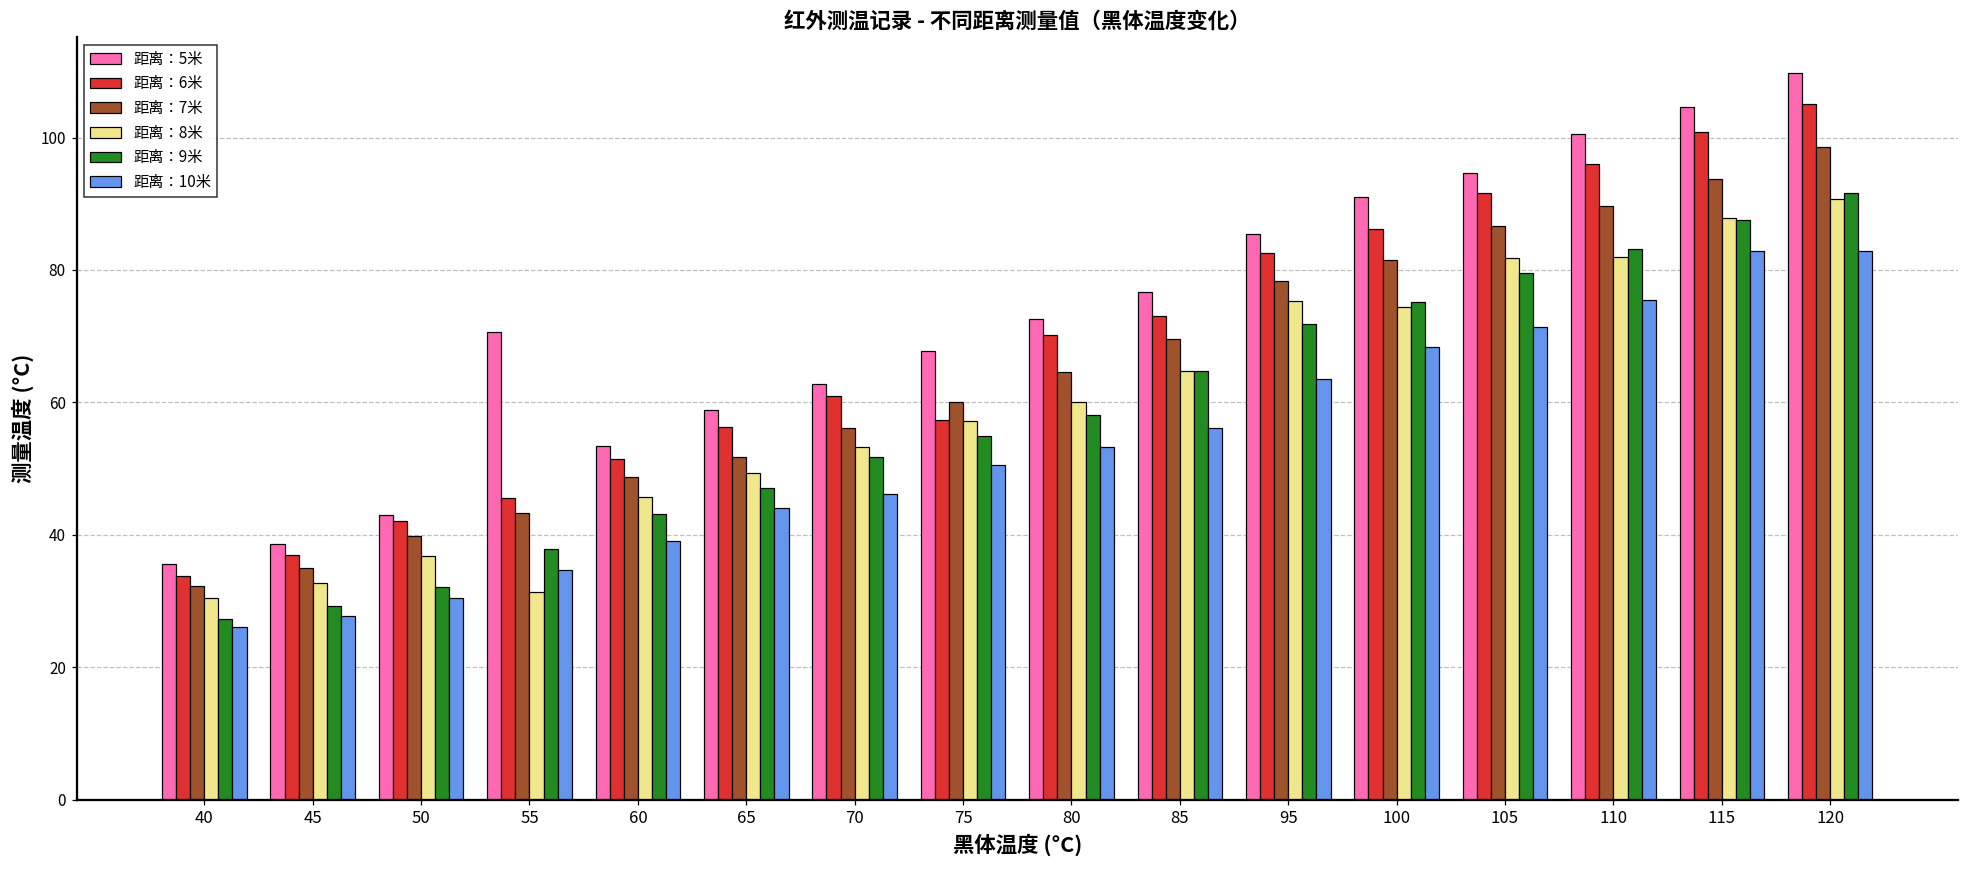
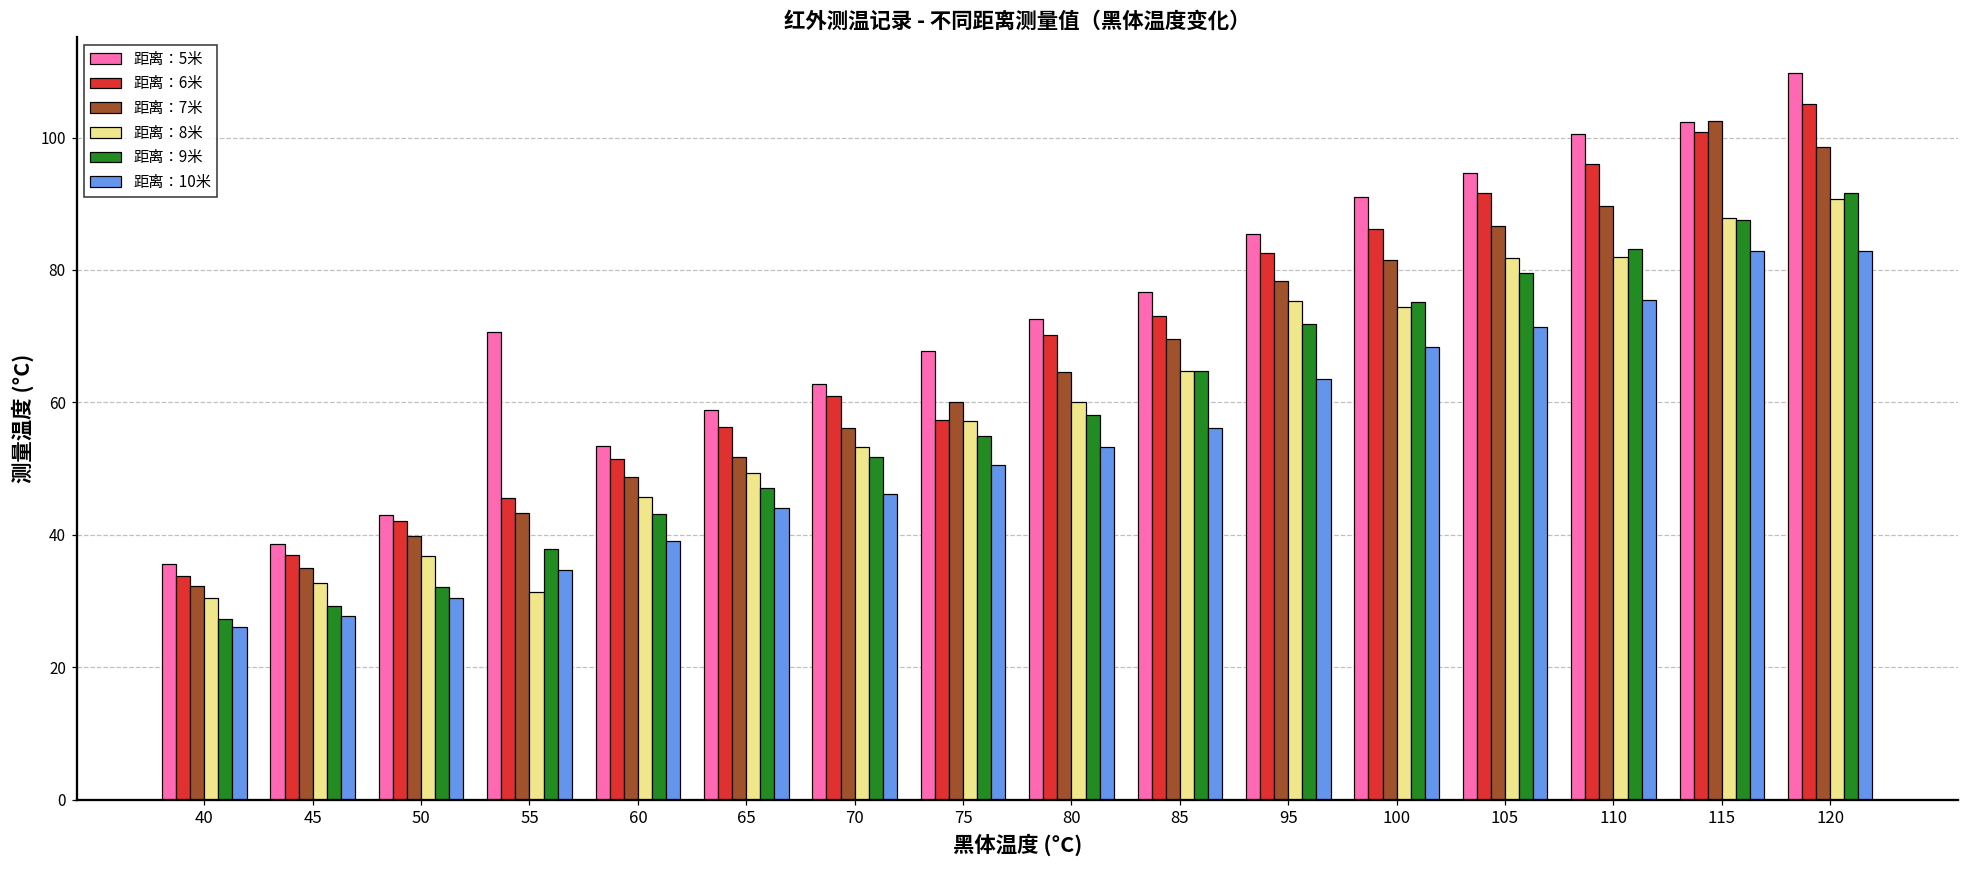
距离：5米, 115: 105 -> 102
距离：7米, 115: 94 -> 103
